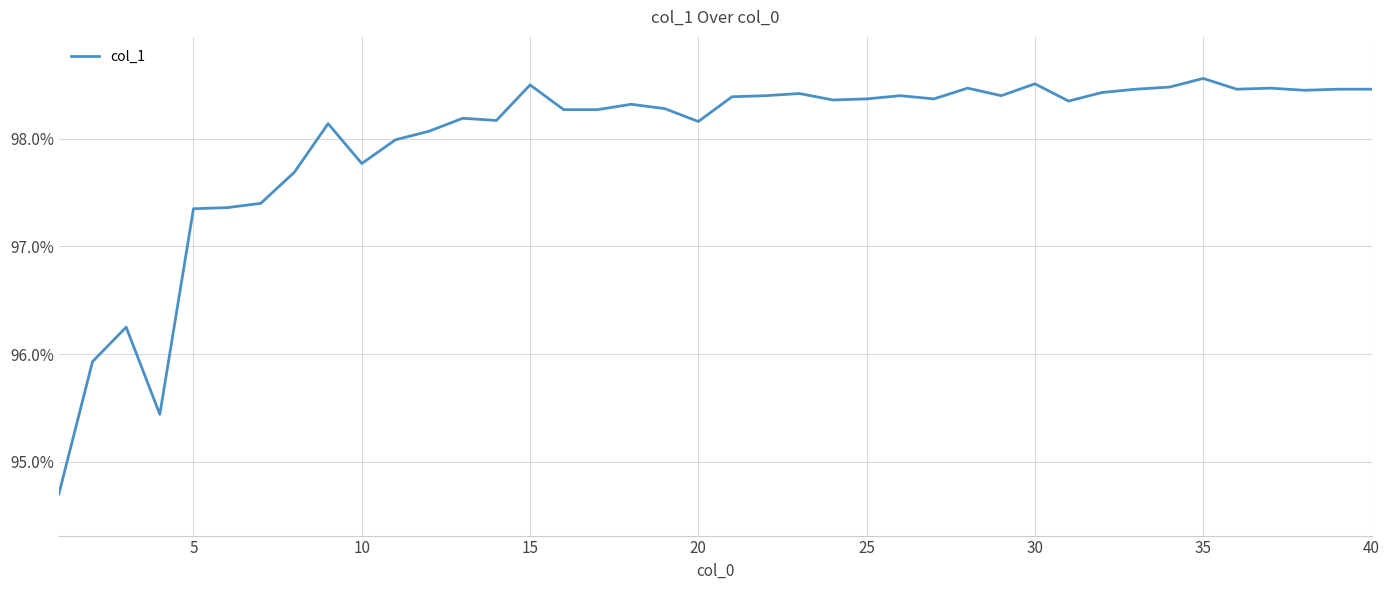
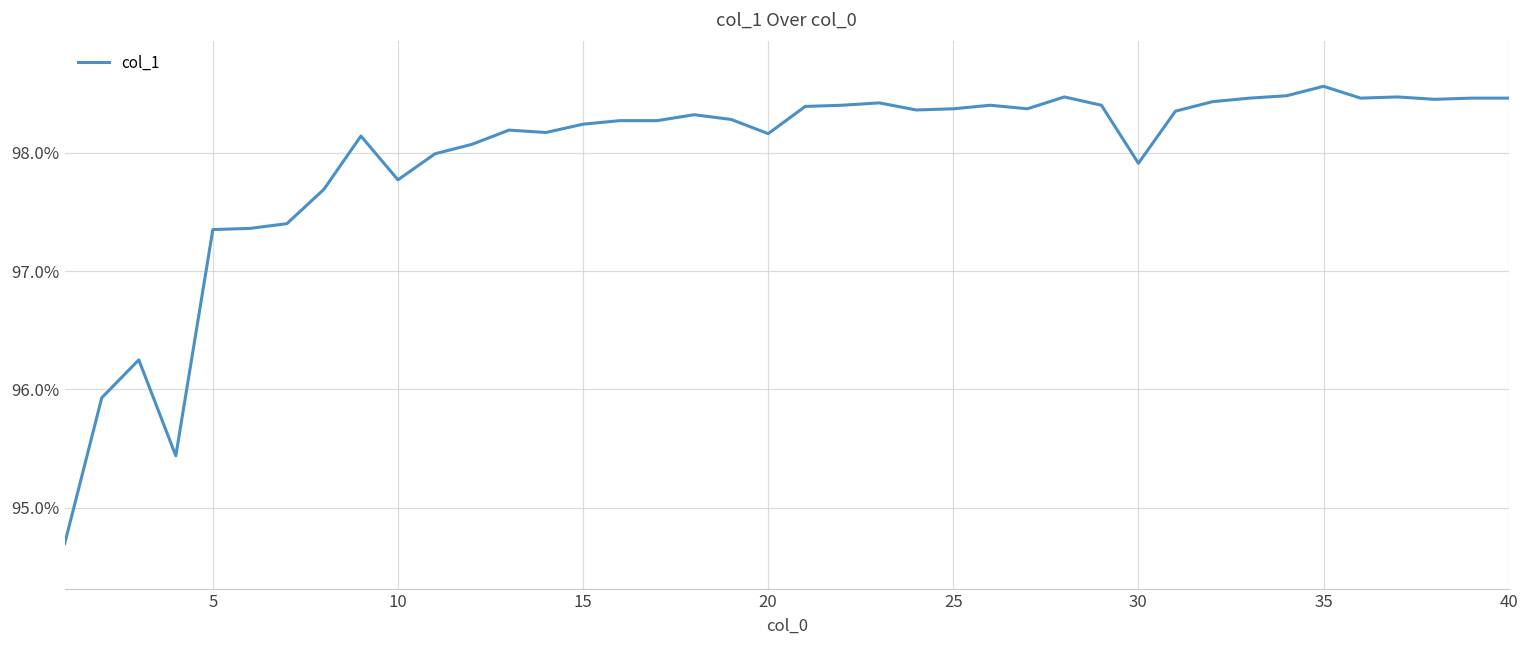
15: 98.50% -> 98.24%
30: 98.51% -> 97.91%
